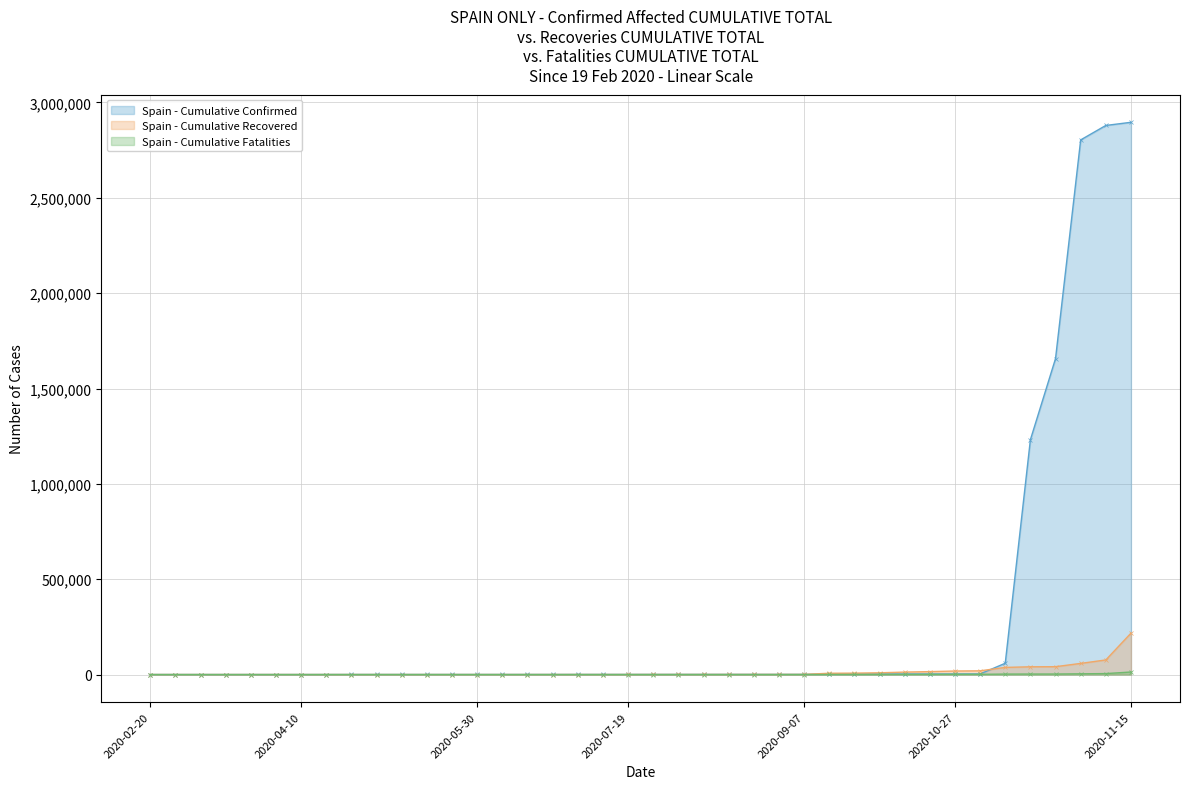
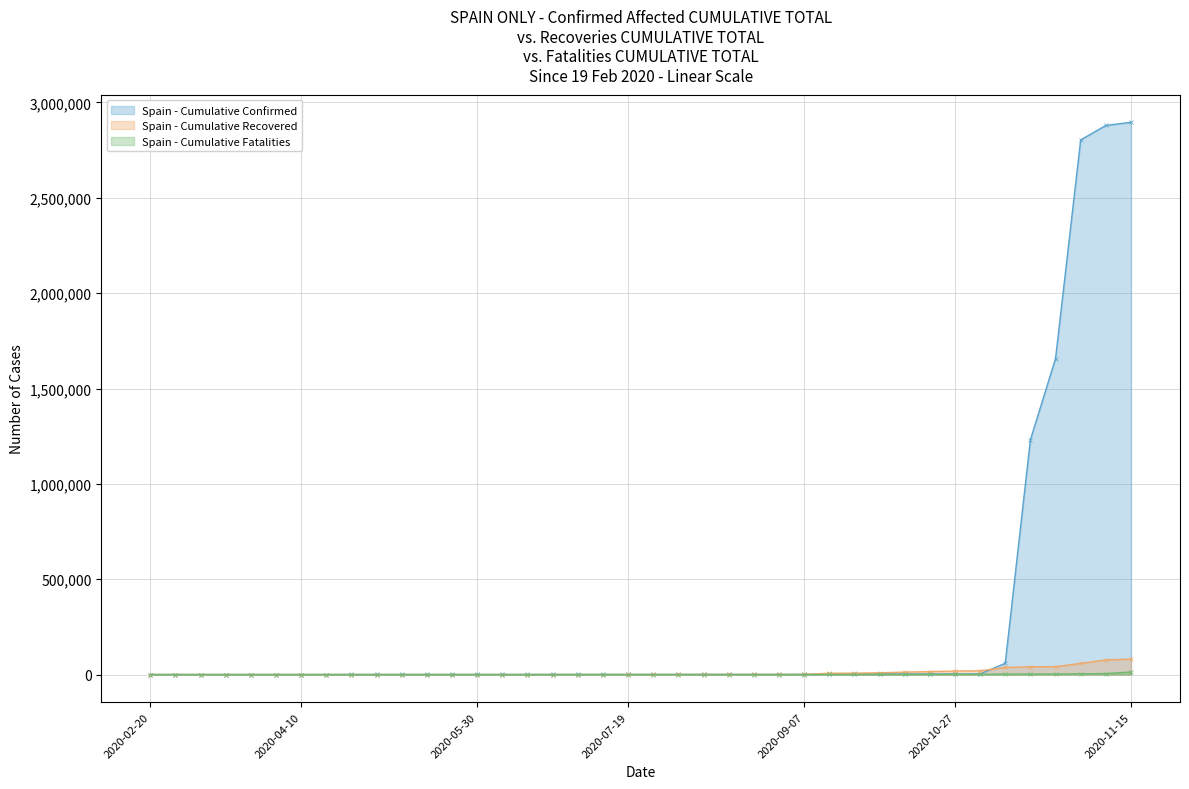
Spain - Cumulative Recovered, 2020-11-15: 220,000 -> 80,000
